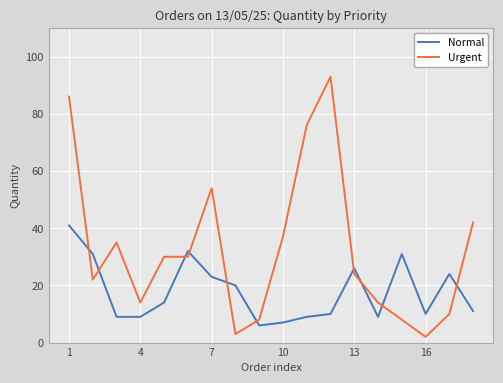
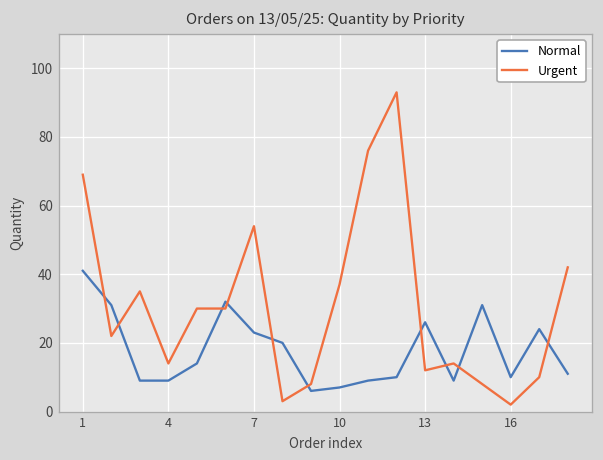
Urgent, 1: 86 -> 69
Urgent, 13: 24 -> 12
